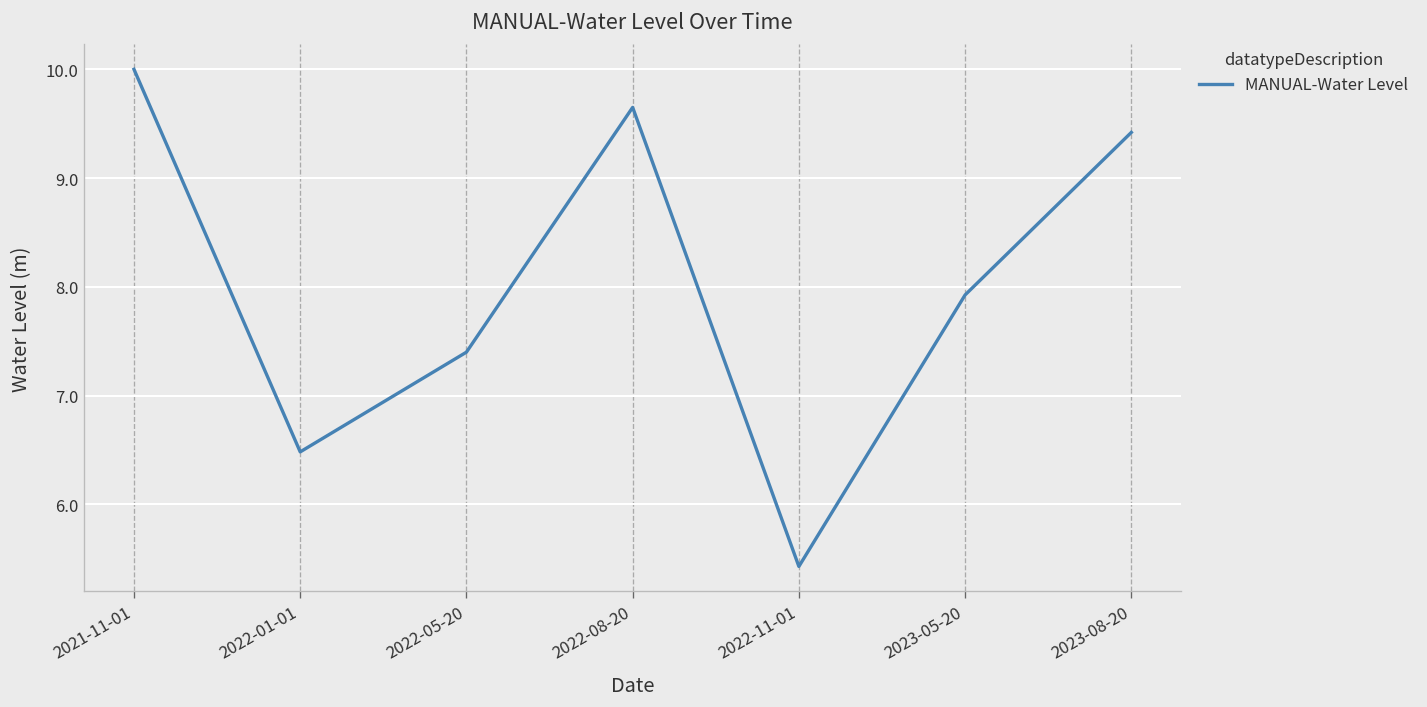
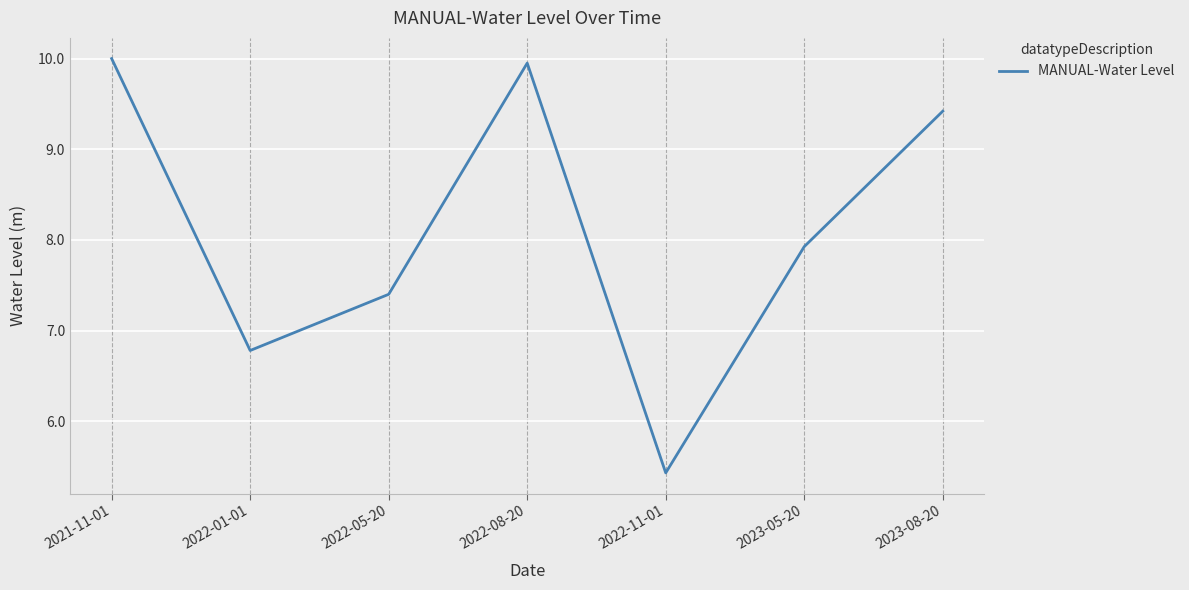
2022-01-01: 6.5 -> 6.8
2022-08-20: 9.6 -> 10.0
